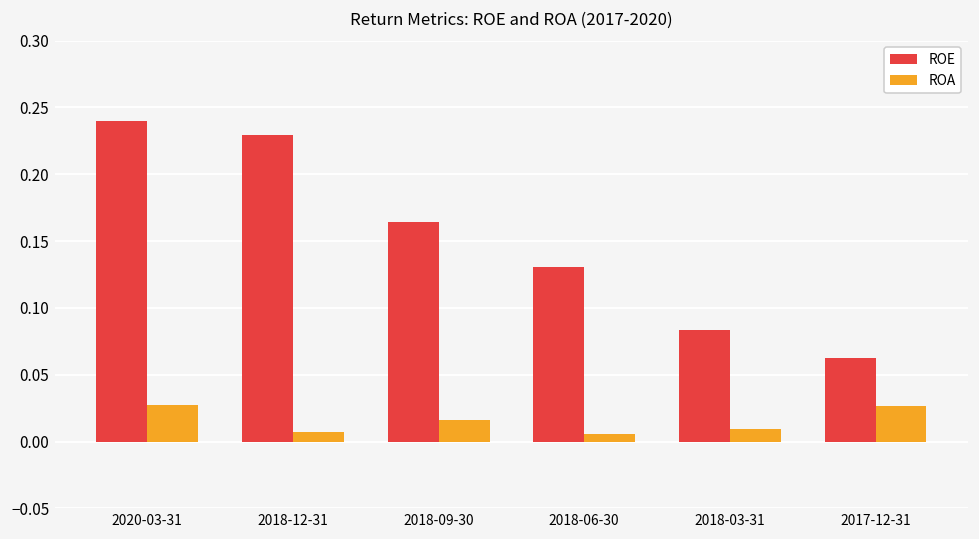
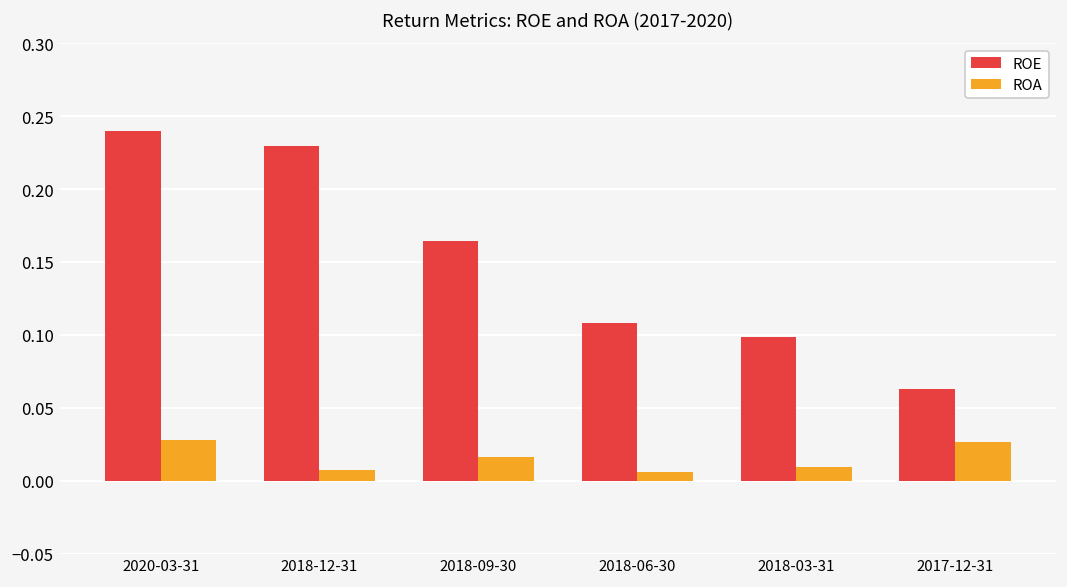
ROE, 2018-06-30: 0.131 -> 0.108
ROE, 2018-03-31: 0.083 -> 0.098
